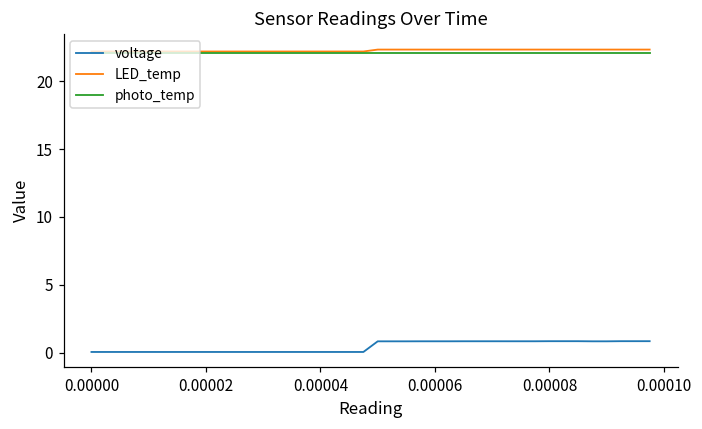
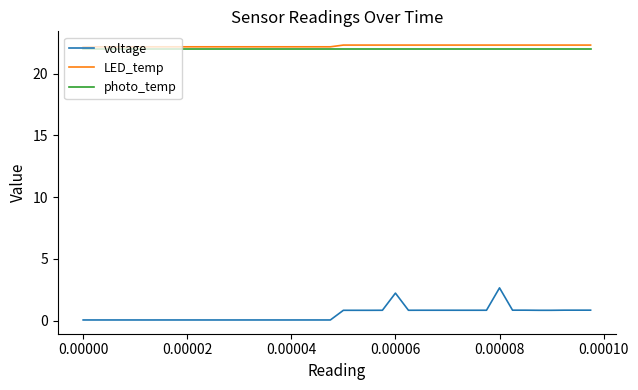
voltage, 0.00006: 0.8 -> 2.2
voltage, 0.00008: 0.8 -> 2.7
